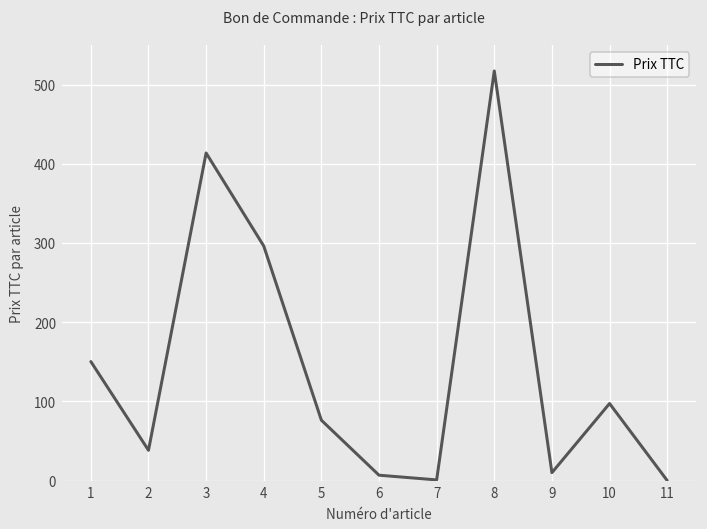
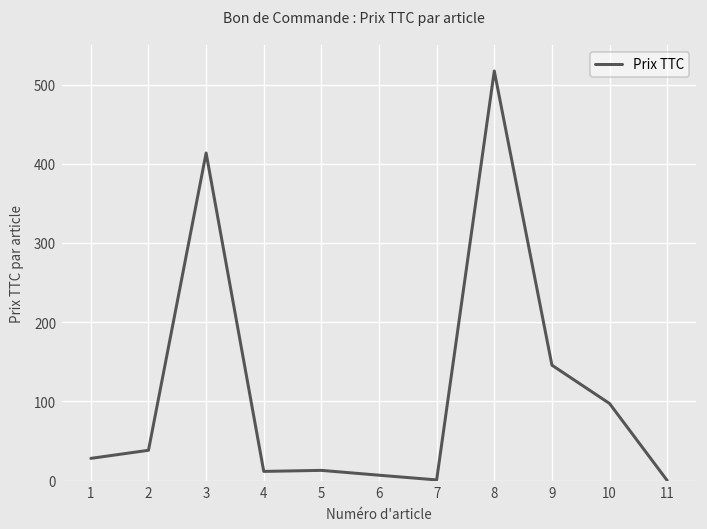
1: 150 -> 30
4: 300 -> 10
5: 80 -> 10
9: 10 -> 150
